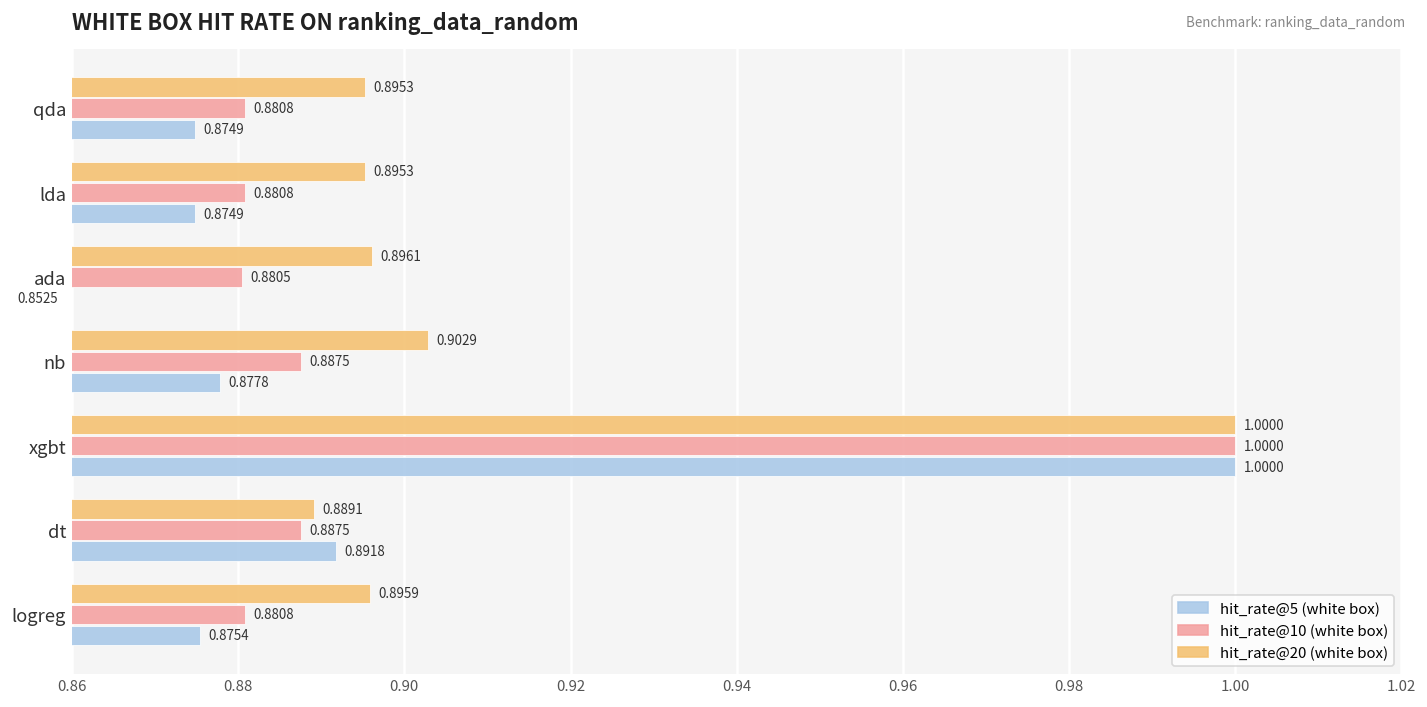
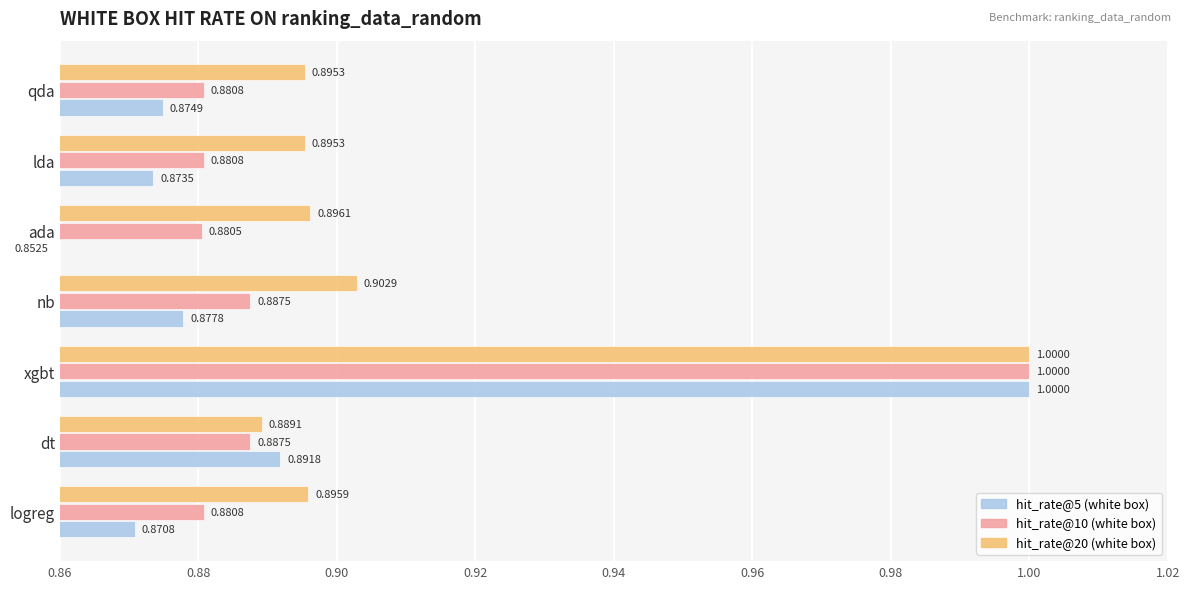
hit_rate@5 (white box), lda: 0.8749 -> 0.8735
hit_rate@5 (white box), logreg: 0.8754 -> 0.8708
